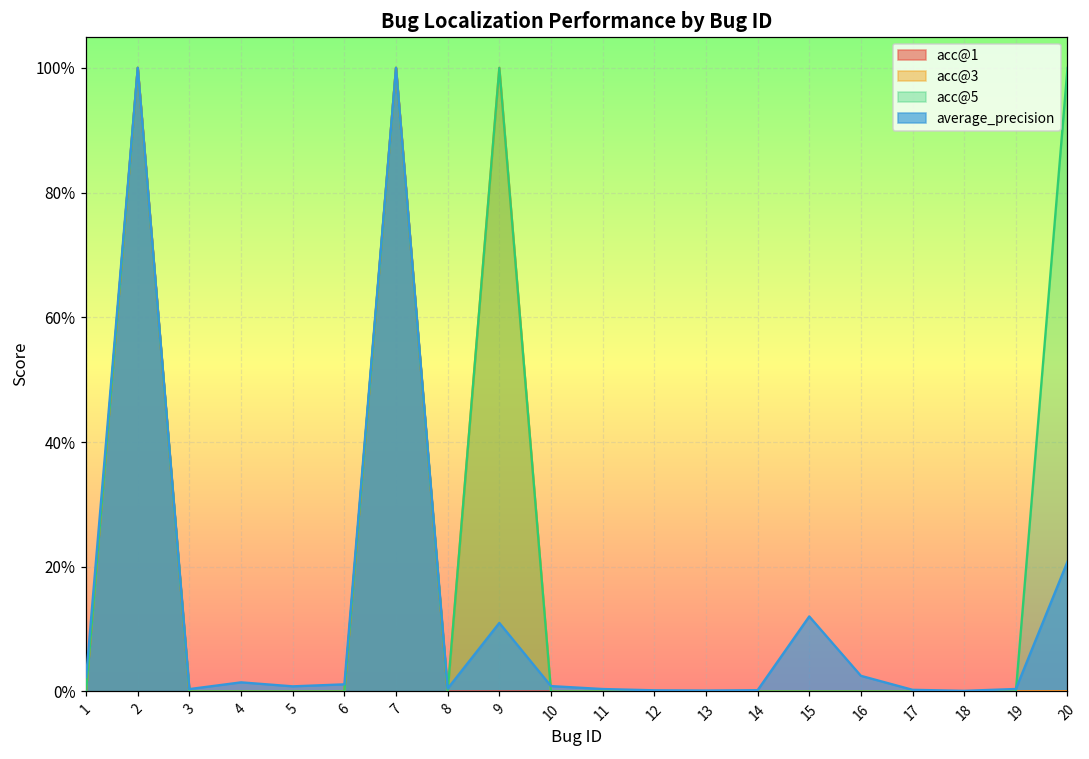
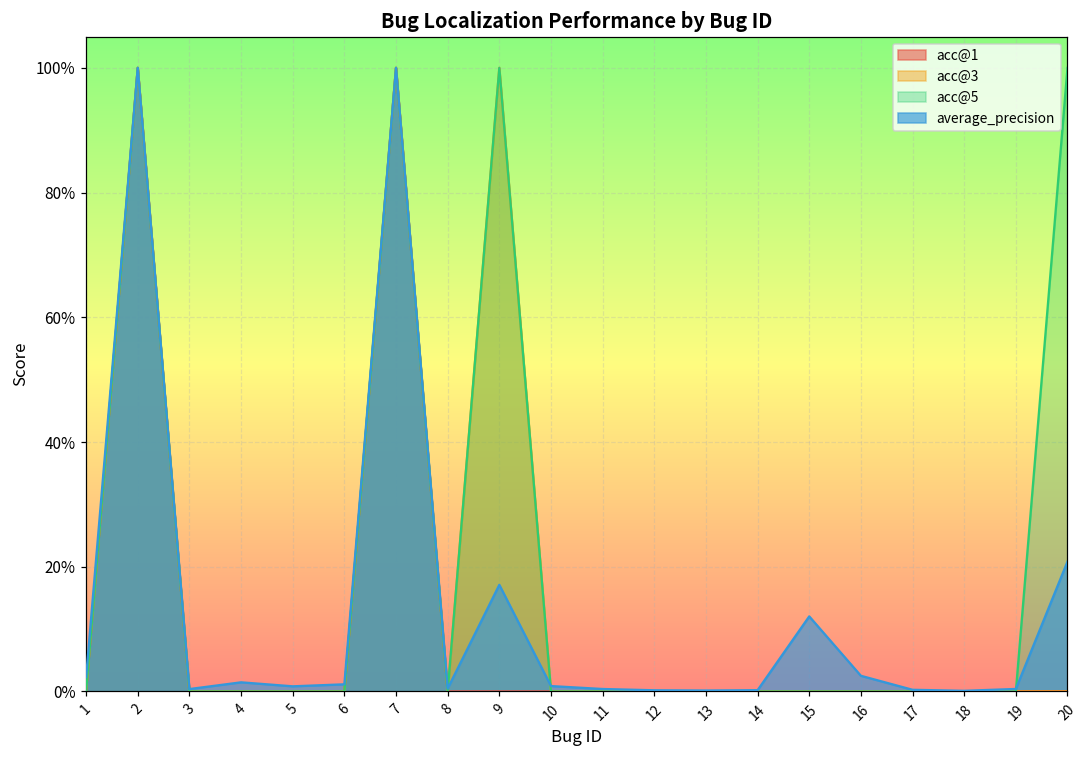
average_precision, 9: 11% -> 17%
